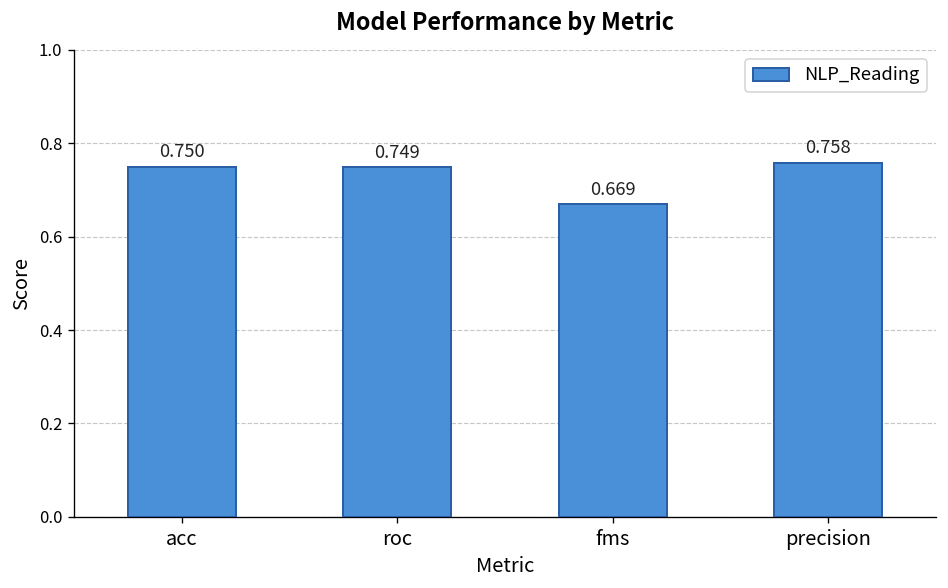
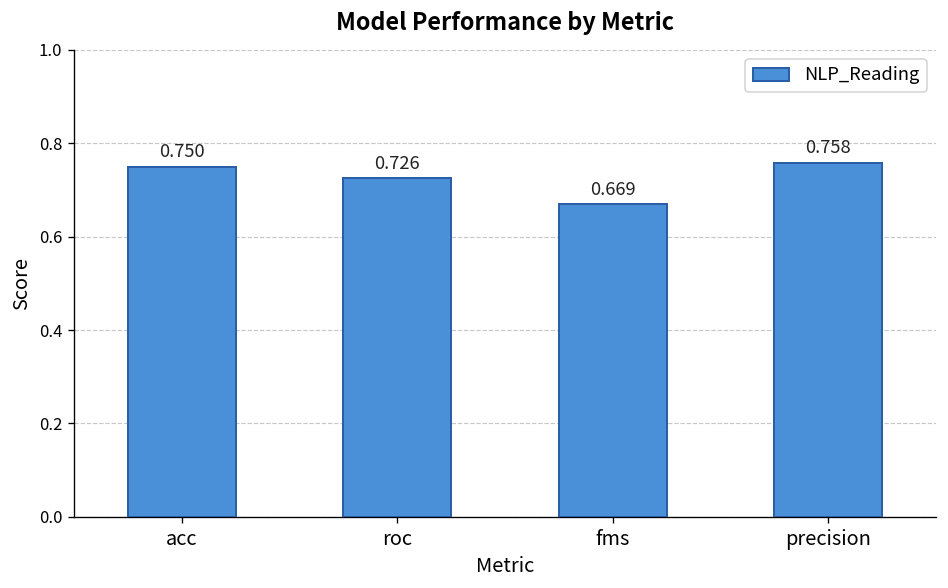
roc: 0.749 -> 0.726
